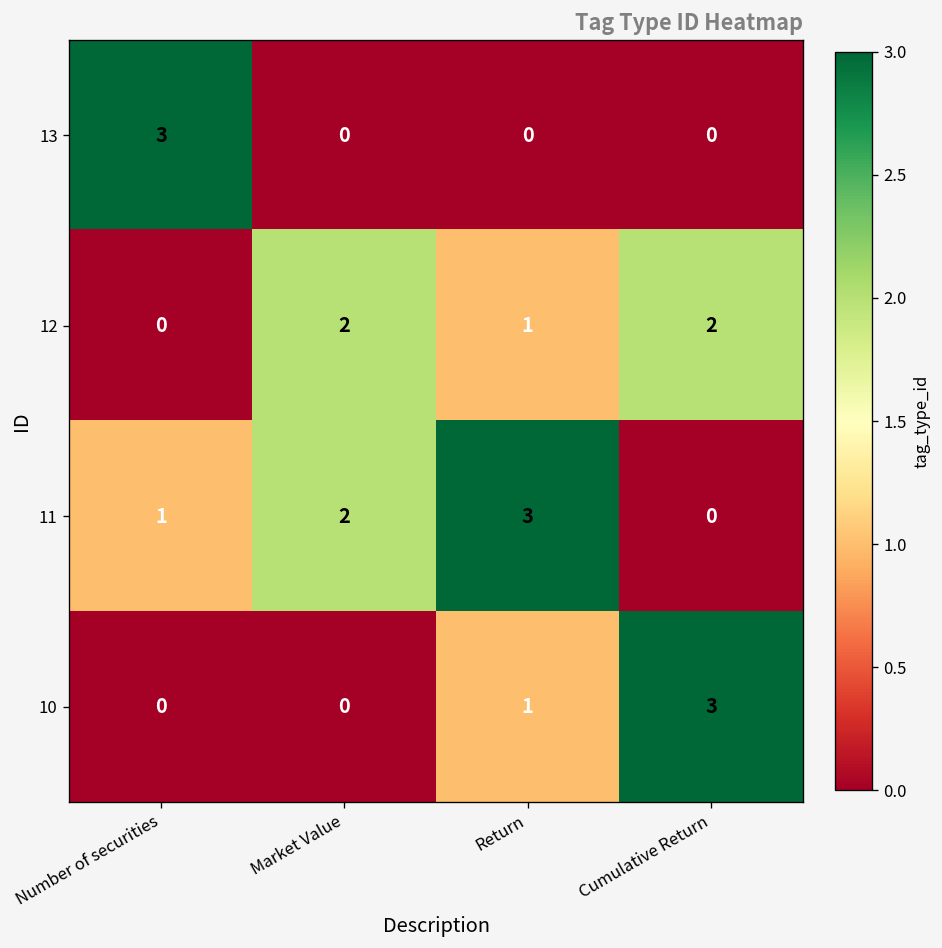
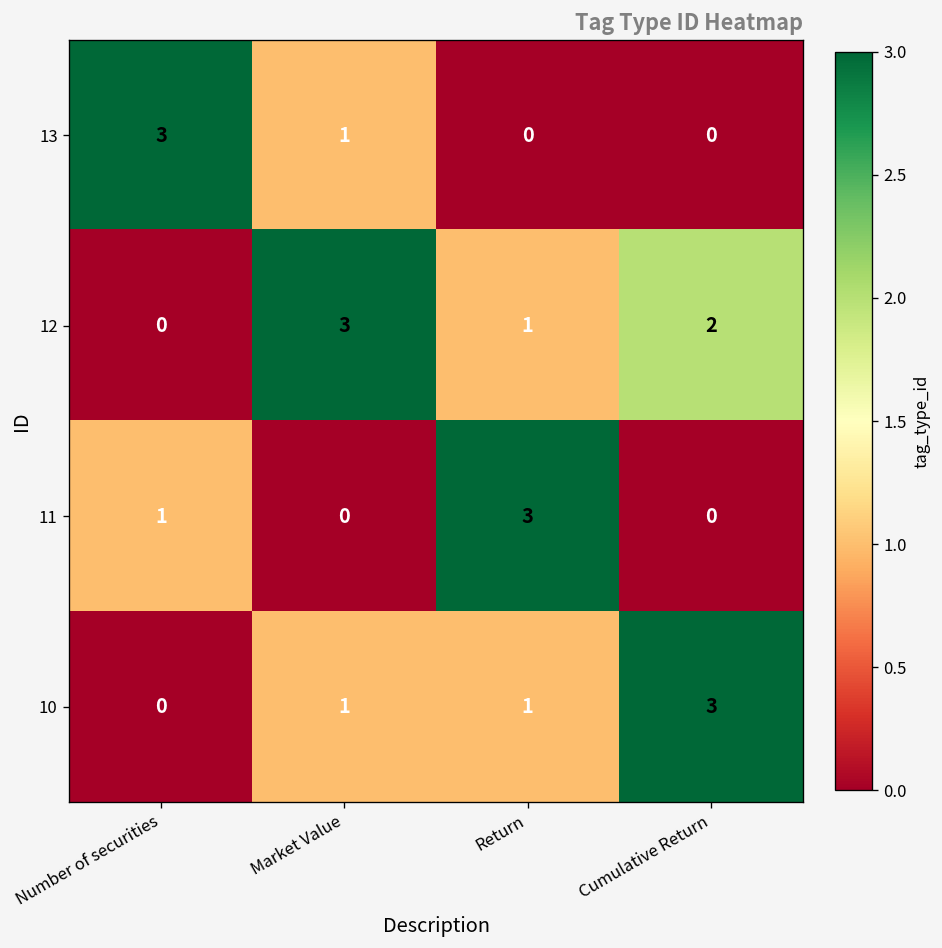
13, Market Value: 0 -> 1
12, Market Value: 2 -> 3
11, Market Value: 2 -> 0
10, Market Value: 0 -> 1
